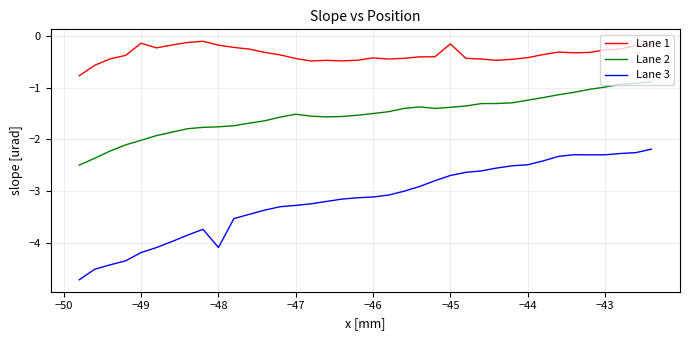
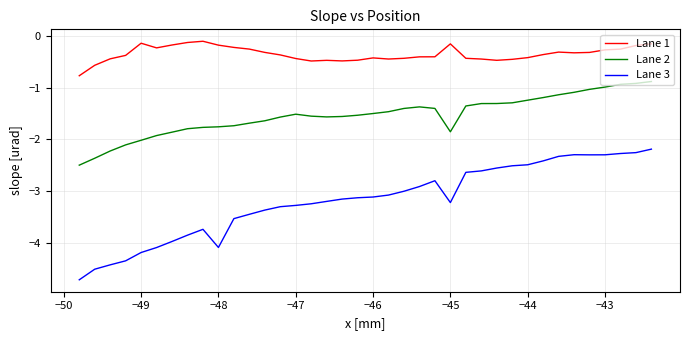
Lane 2, −45: -1.4 -> -1.9
Lane 3, −45: -2.7 -> -3.2
